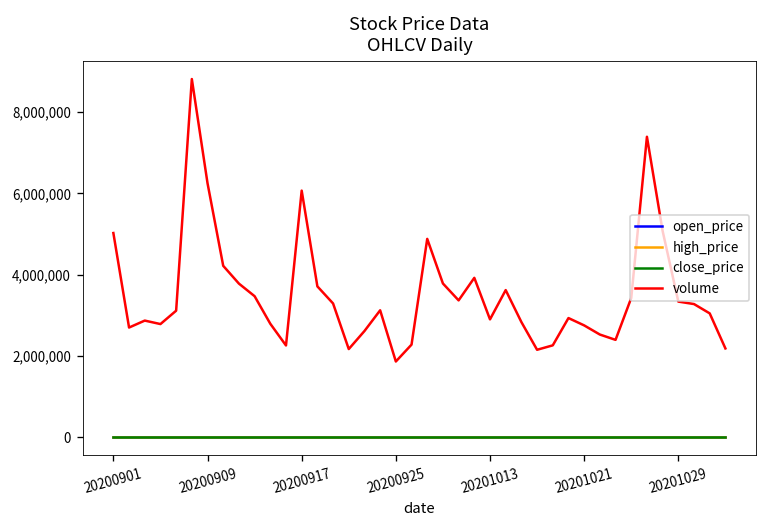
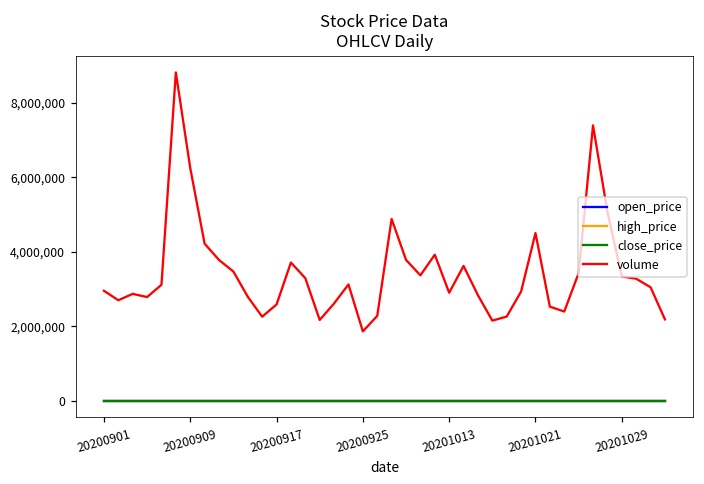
volume, 20200901: 5,000,000 -> 3,000,000
volume, 20200917: 6,100,000 -> 2,600,000
volume, 20201021: 2,800,000 -> 4,500,000
